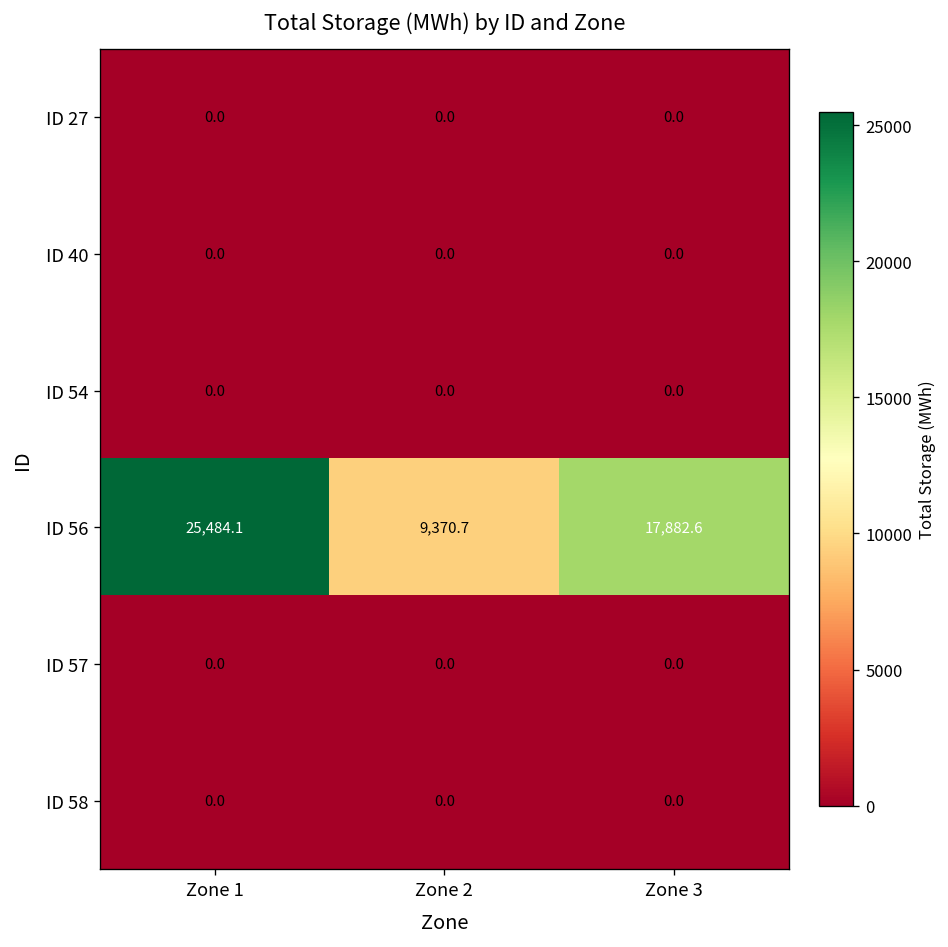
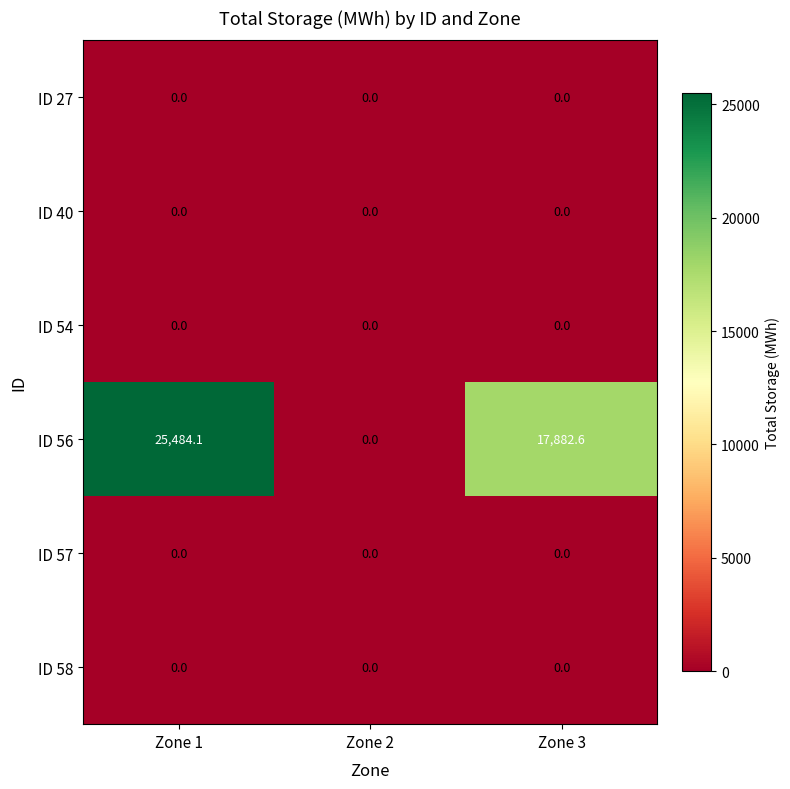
ID 56, Zone 2: 9,370.7 -> 0.0
